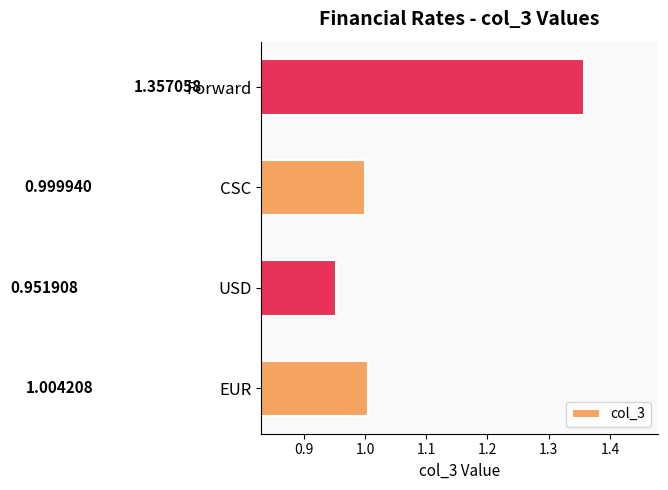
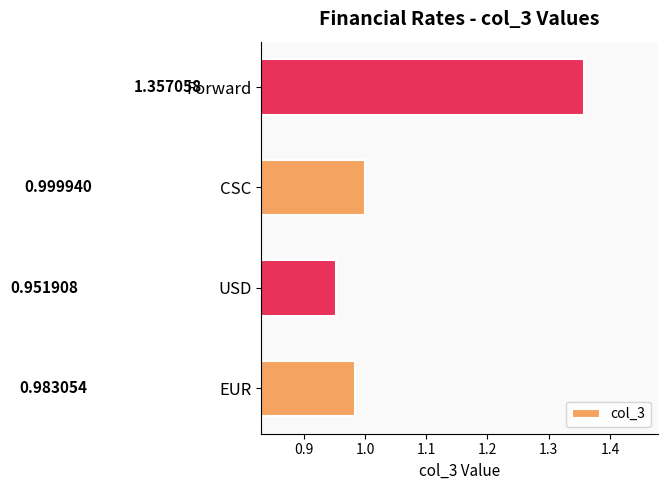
EUR: 1.004208 -> 0.983054
